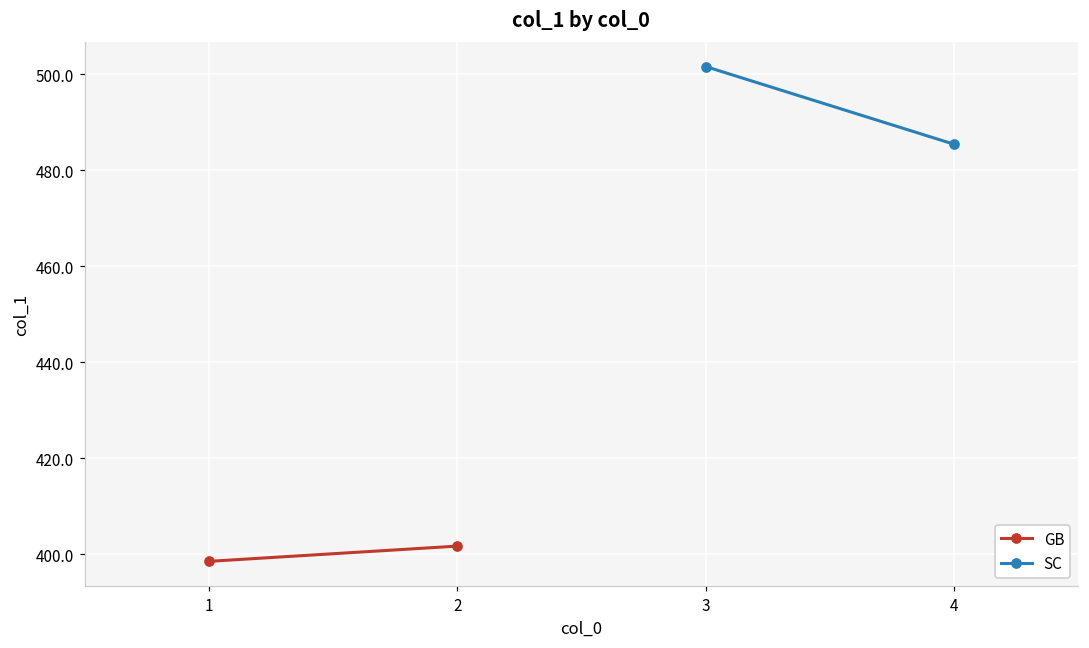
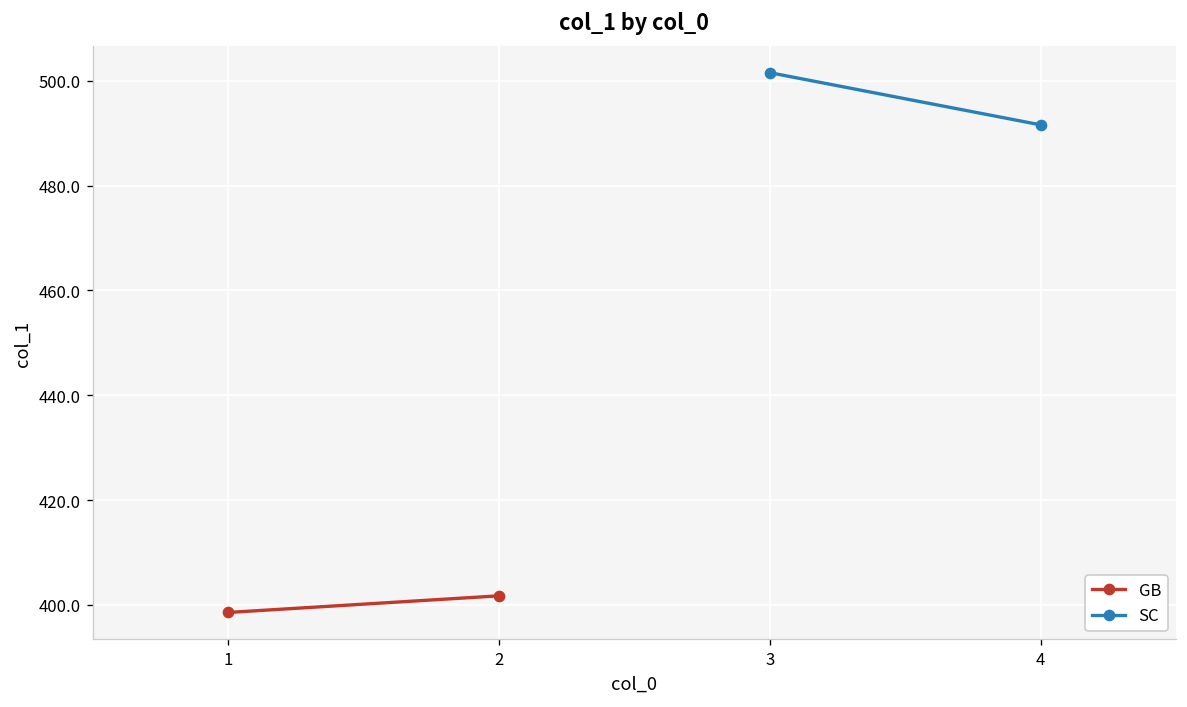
SC, 4: 485 -> 492
